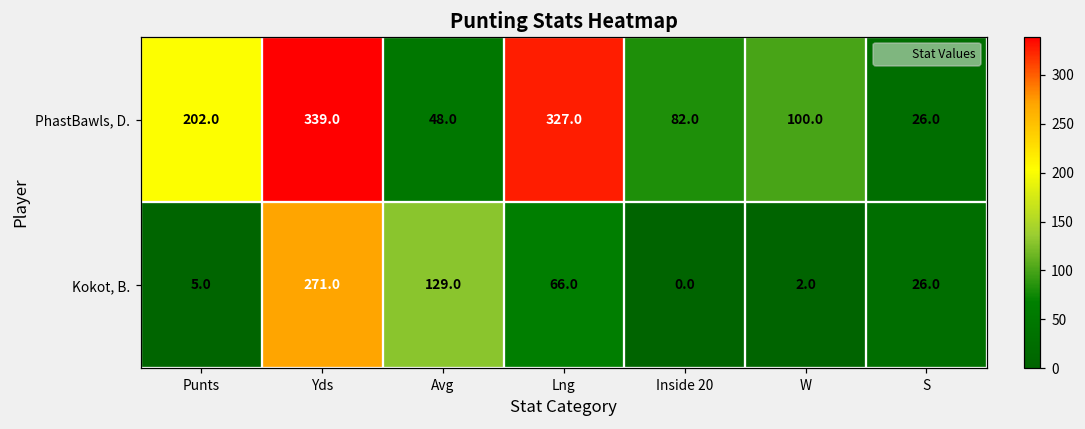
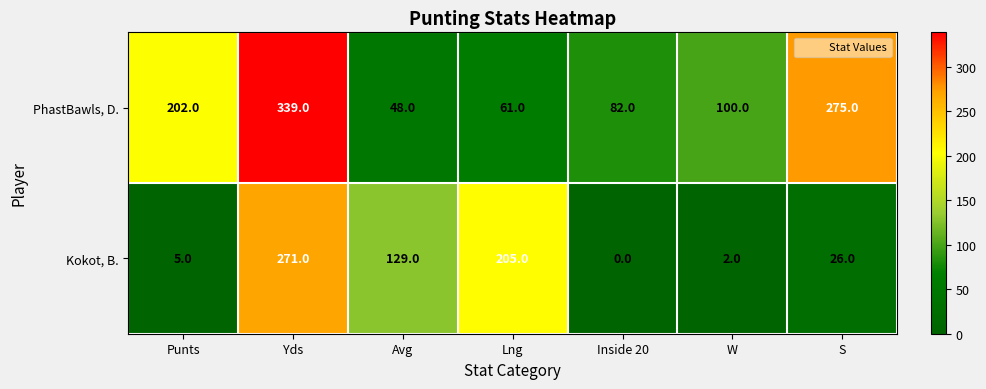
PhastBawls, D., Lng: 327.0 -> 61.0
PhastBawls, D., S: 26.0 -> 275.0
Kokot, B., Lng: 66.0 -> 205.0
